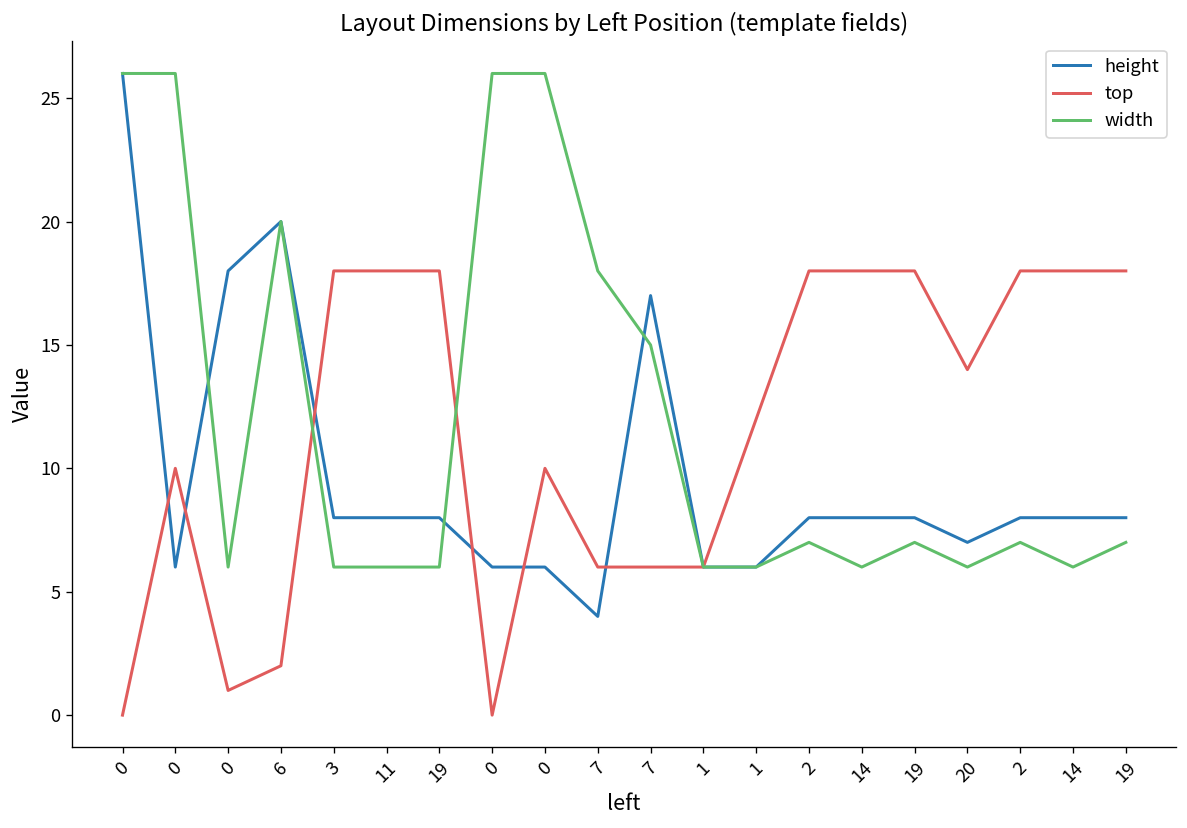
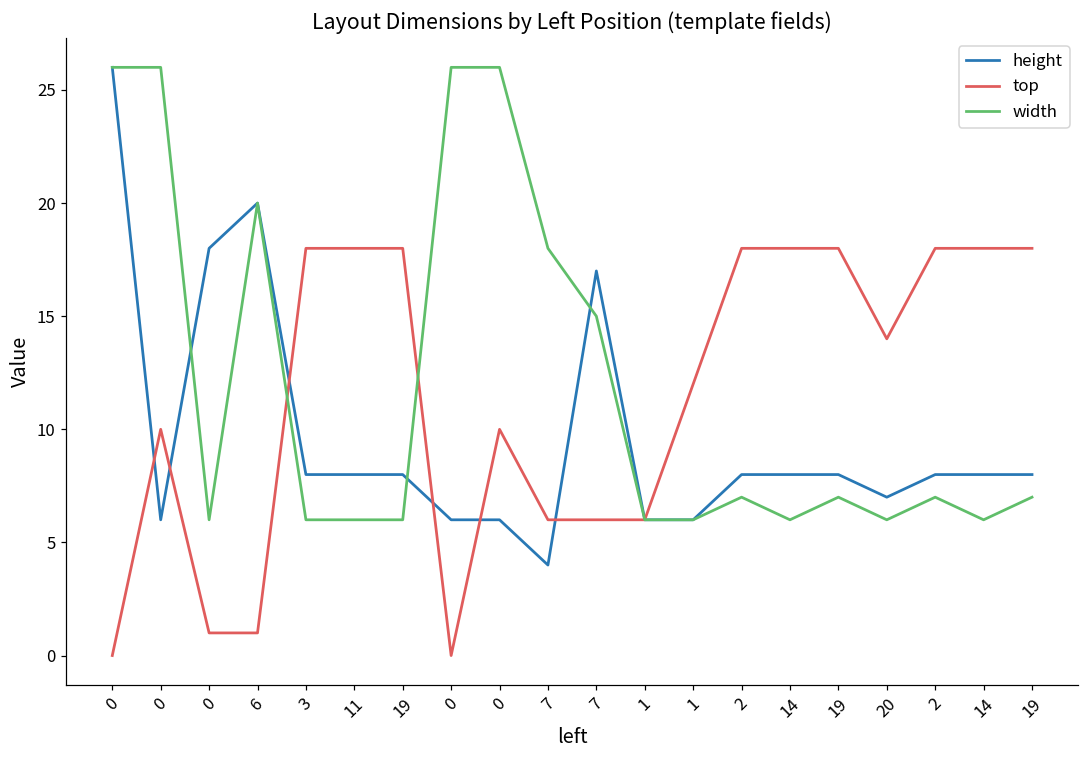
top, 6: 2 -> 1
